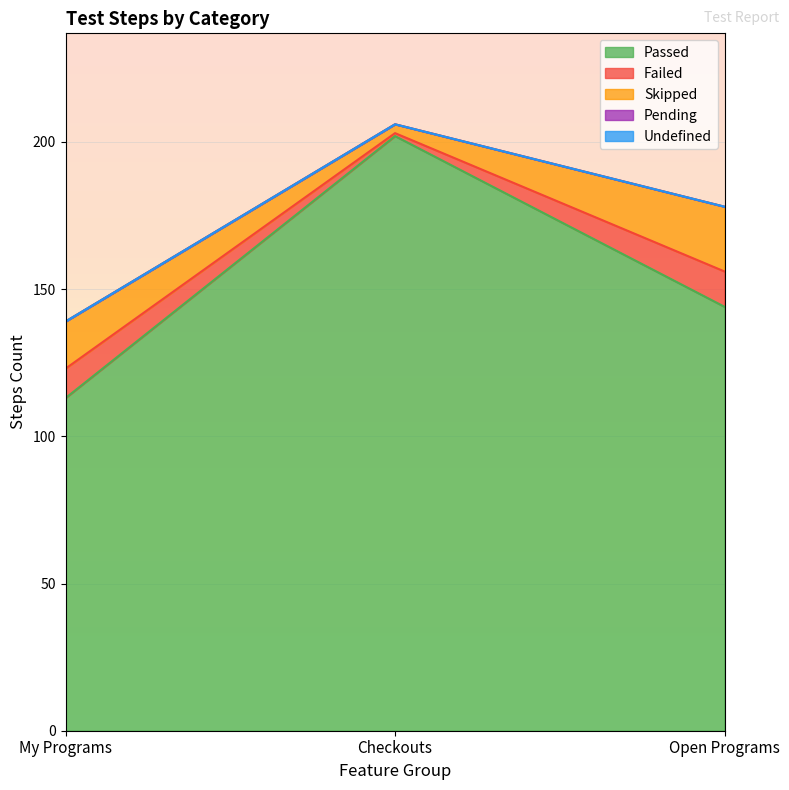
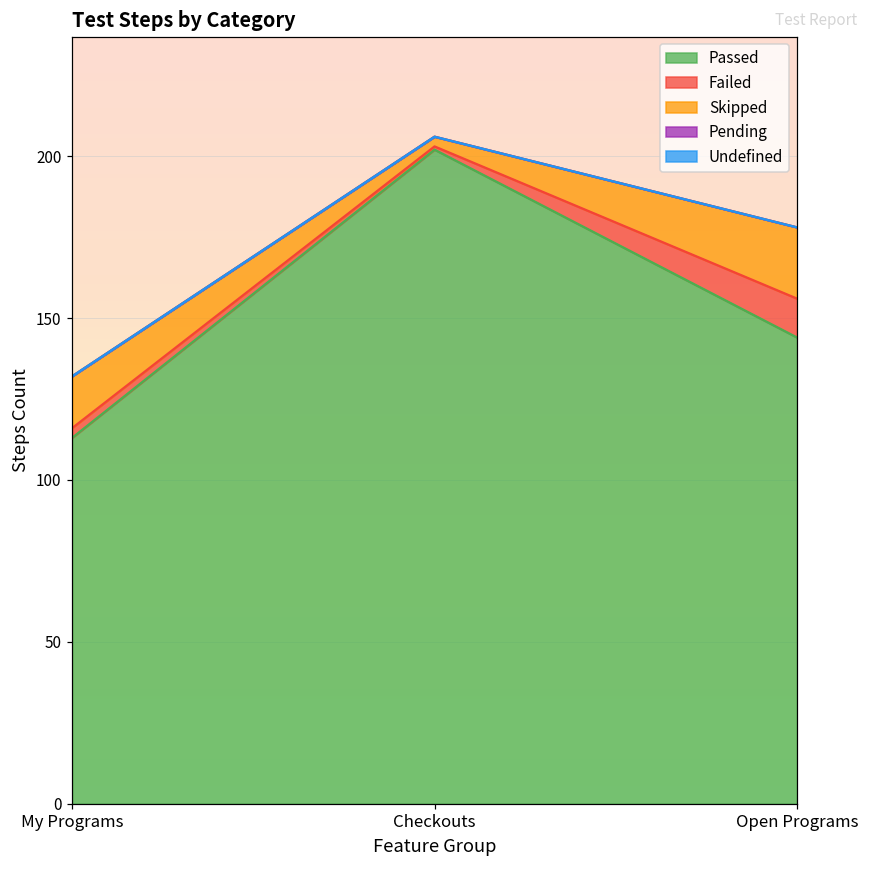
Failed, My Programs: 10 -> 3
